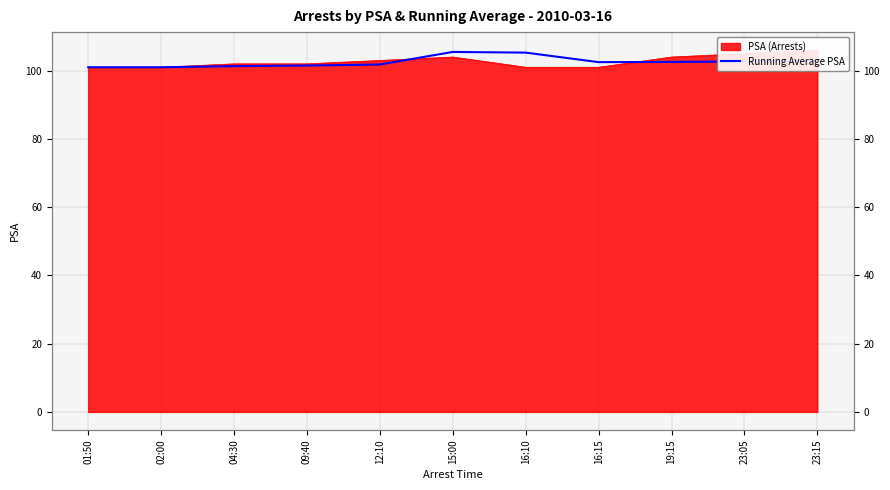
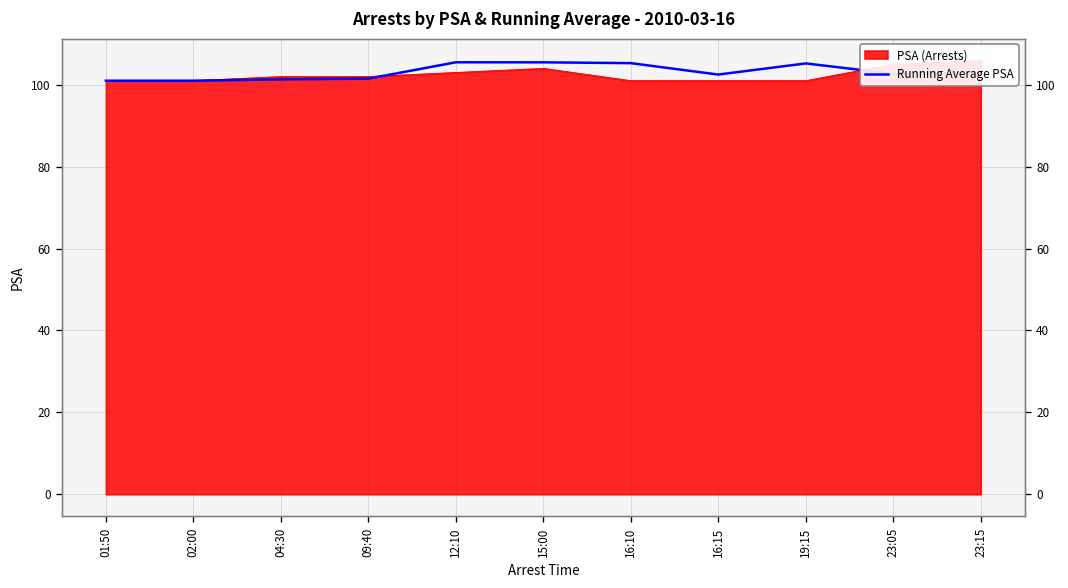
Running Average PSA, 12:10: 102 -> 106
PSA (Arrests), 19:15: 104 -> 101
Running Average PSA, 19:15: 103 -> 105
